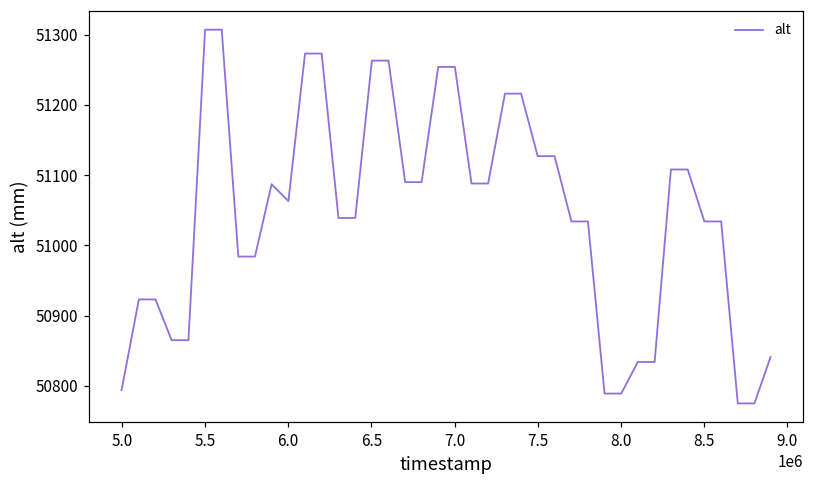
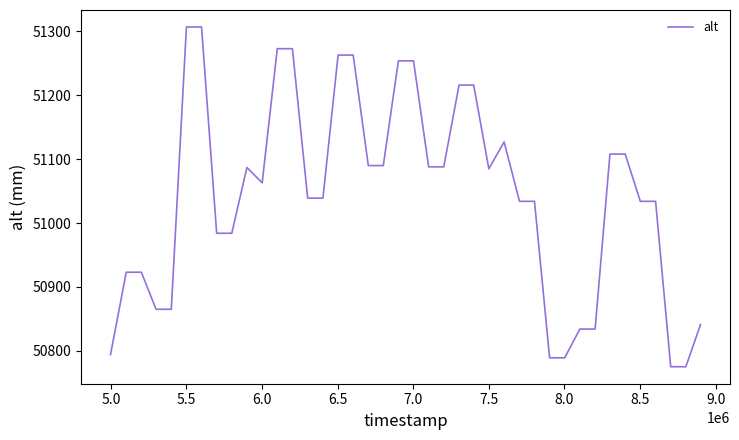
7.5: 51130 -> 51090
